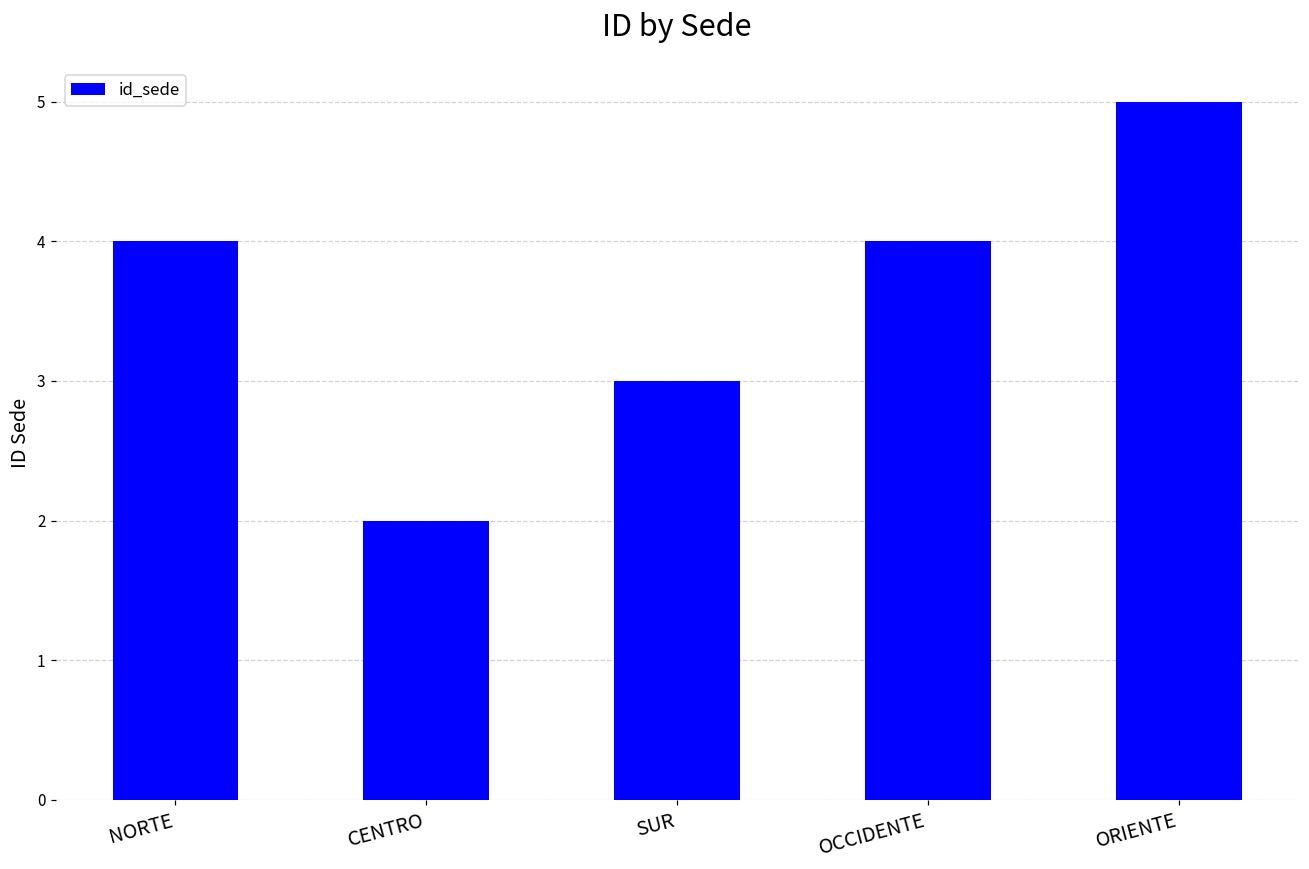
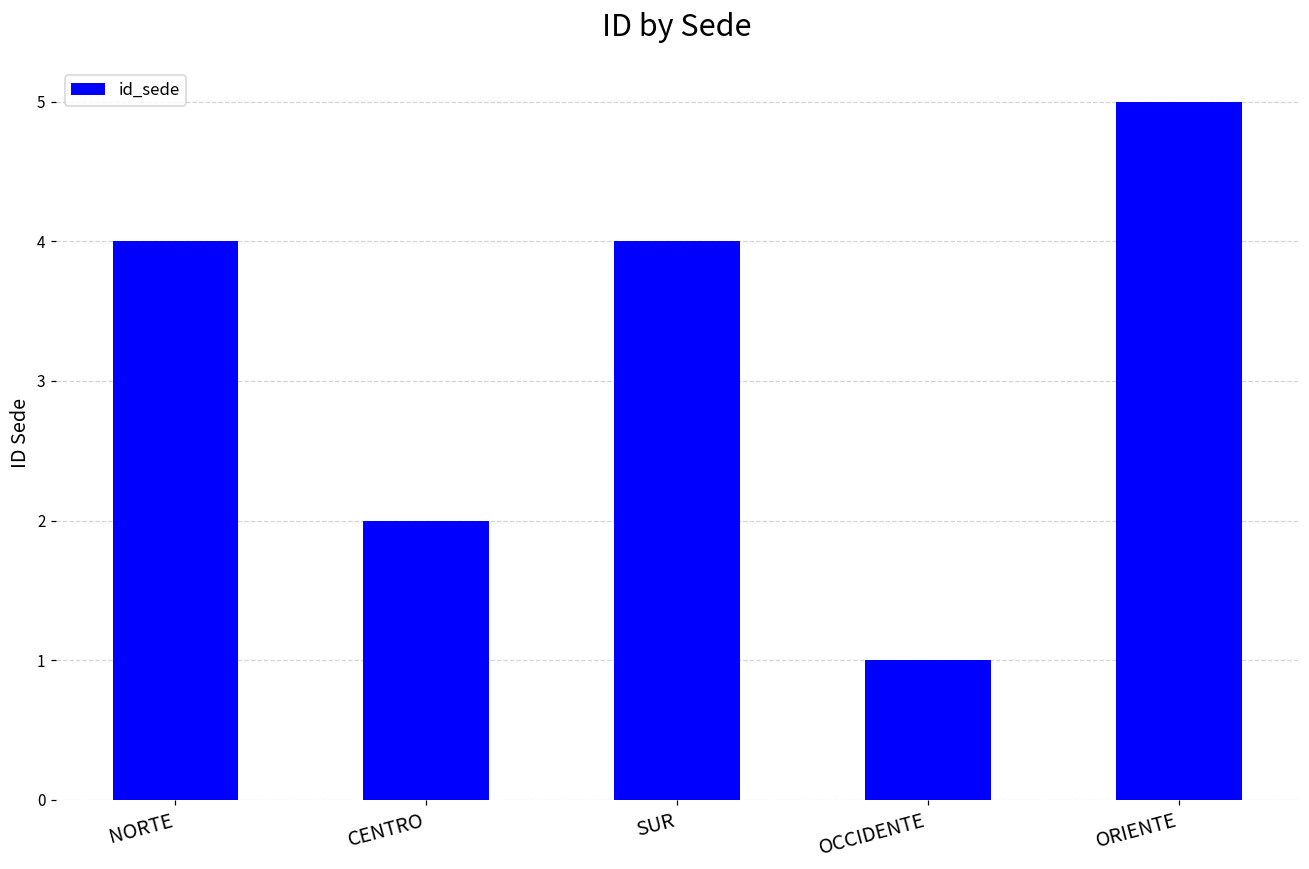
SUR: 3 -> 4
OCCIDENTE: 4 -> 1
